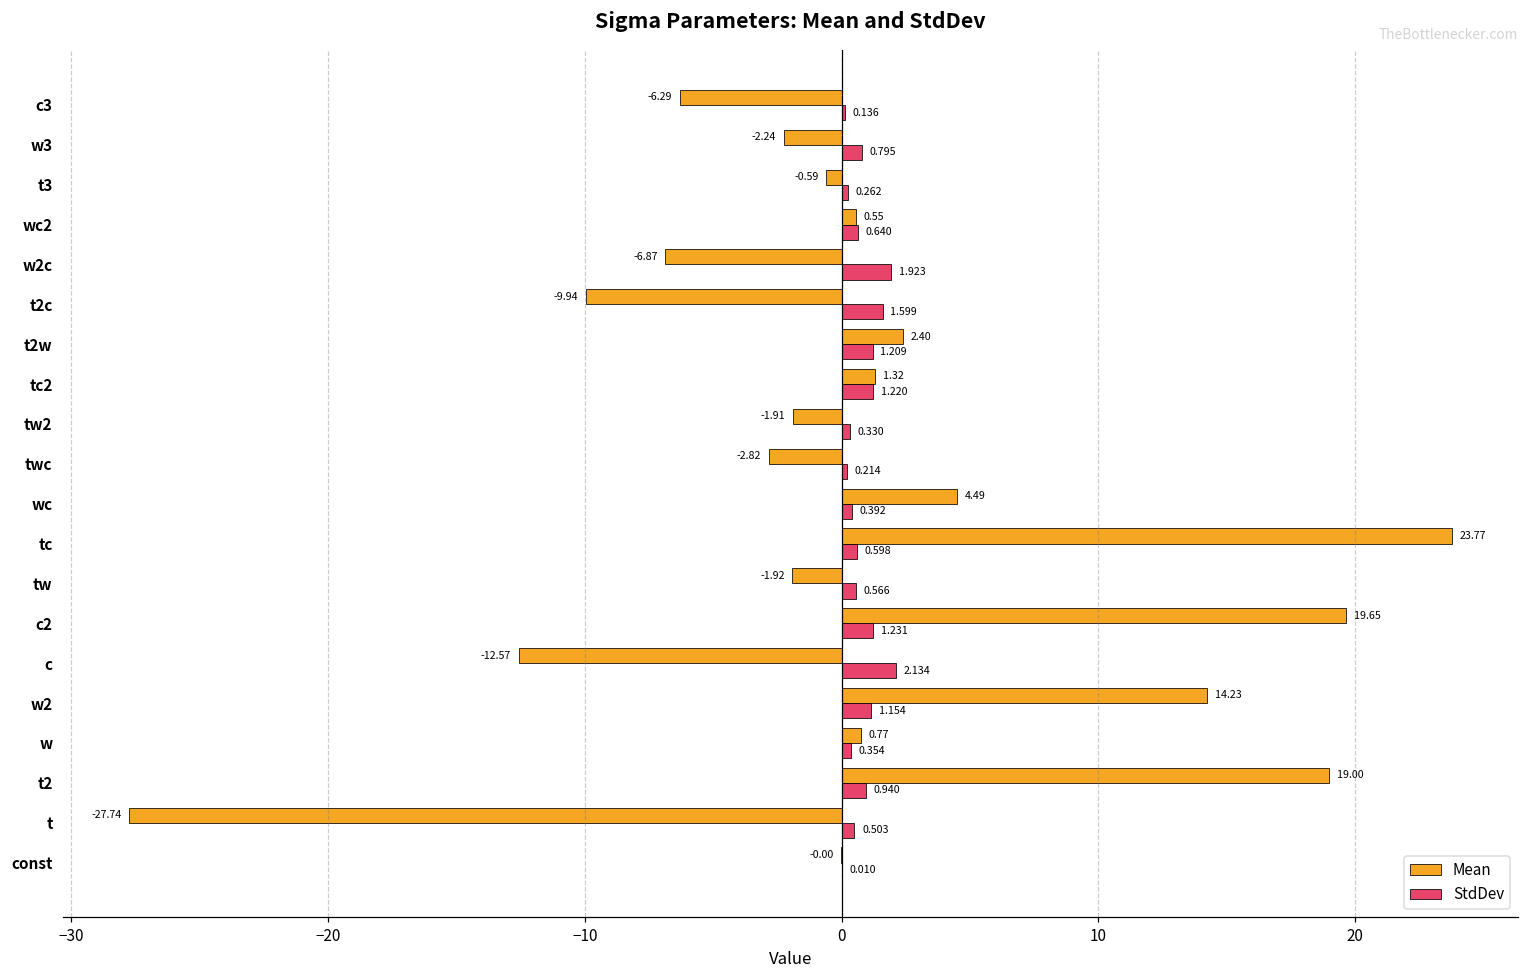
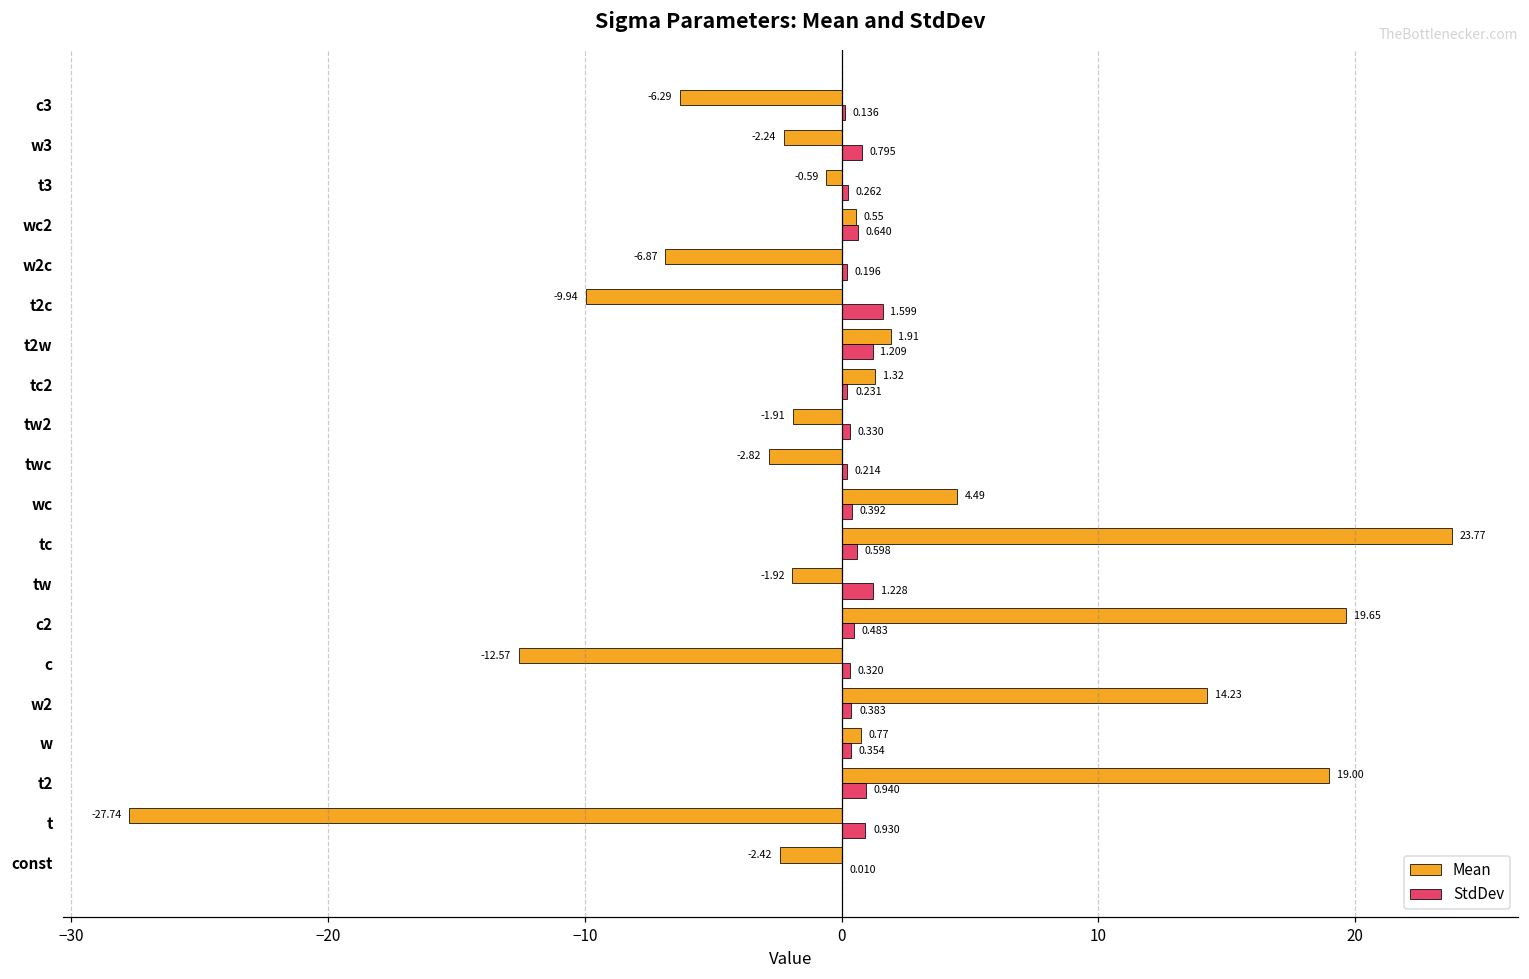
StdDev, w2c: 1.923 -> 0.196
Mean, t2w: 2.40 -> 1.91
StdDev, tc2: 1.220 -> 0.231
StdDev, tw: 0.566 -> 1.228
StdDev, c2: 1.231 -> 0.483
StdDev, c: 2.134 -> 0.320
StdDev, w2: 1.154 -> 0.383
StdDev, t: 0.503 -> 0.930
Mean, const: -0.00 -> -2.42
